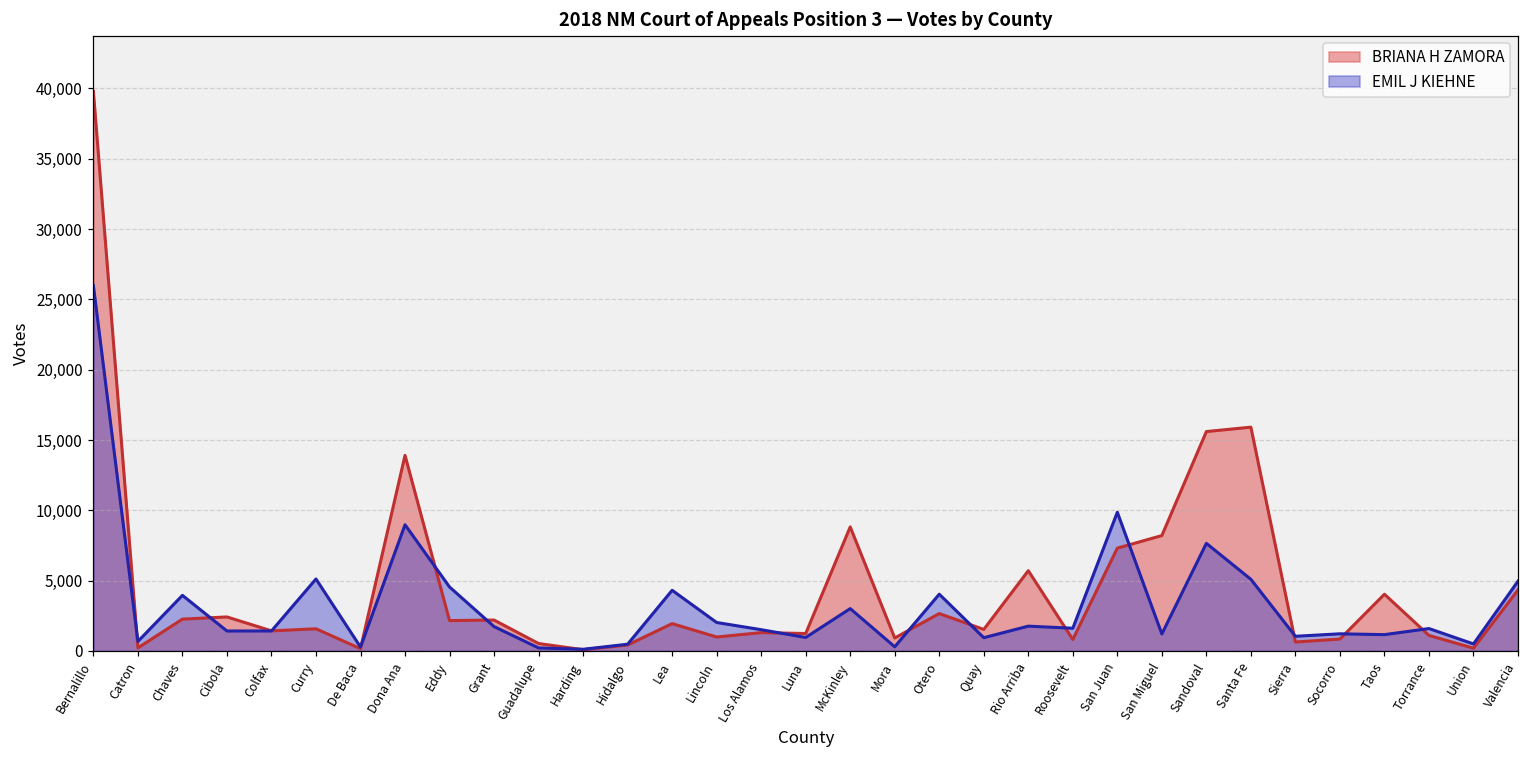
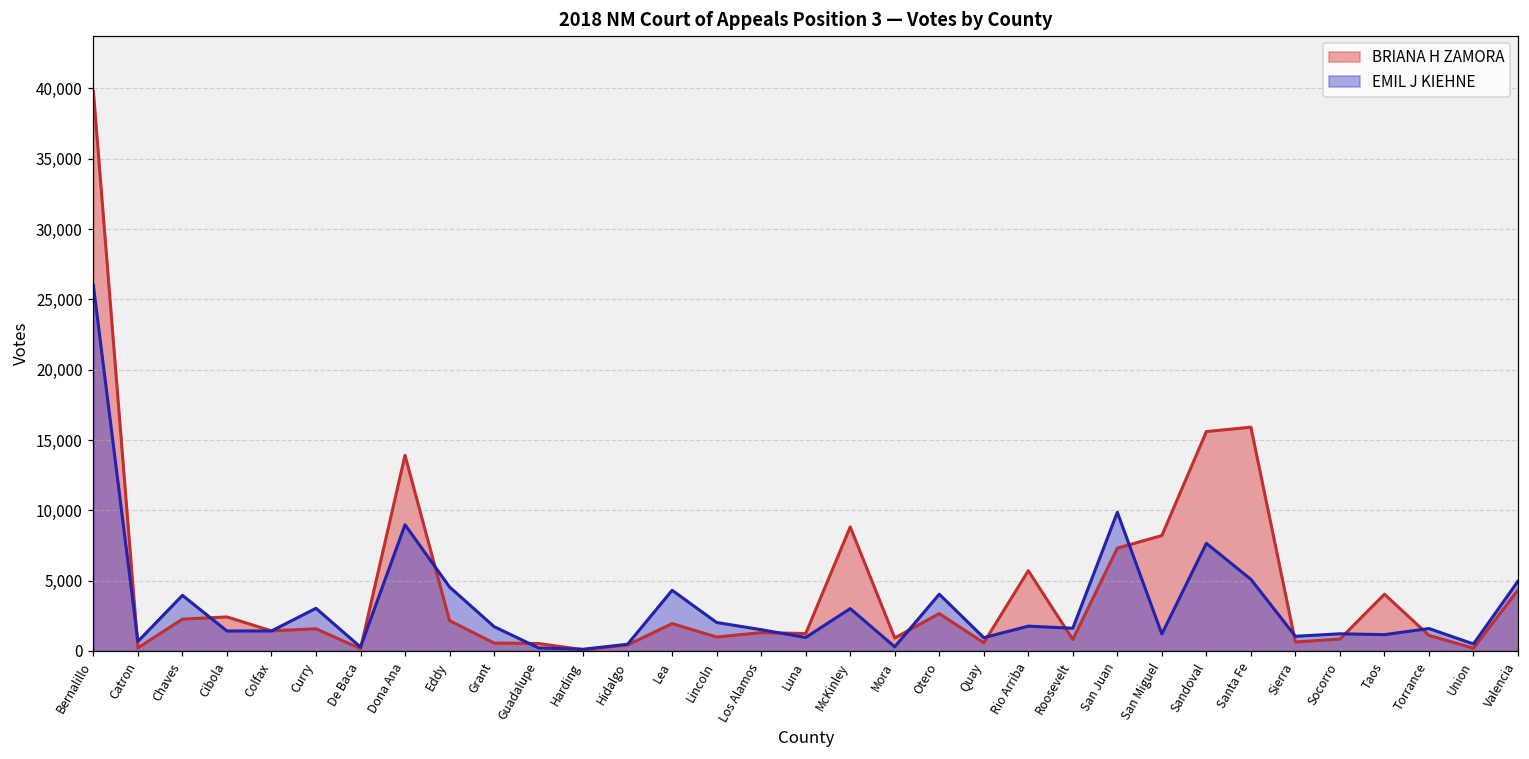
EMIL J KIEHNE, Curry: 5,100 -> 3,000
BRIANA H ZAMORA, Grant: 2,200 -> 600
BRIANA H ZAMORA, Quay: 1,500 -> 600
